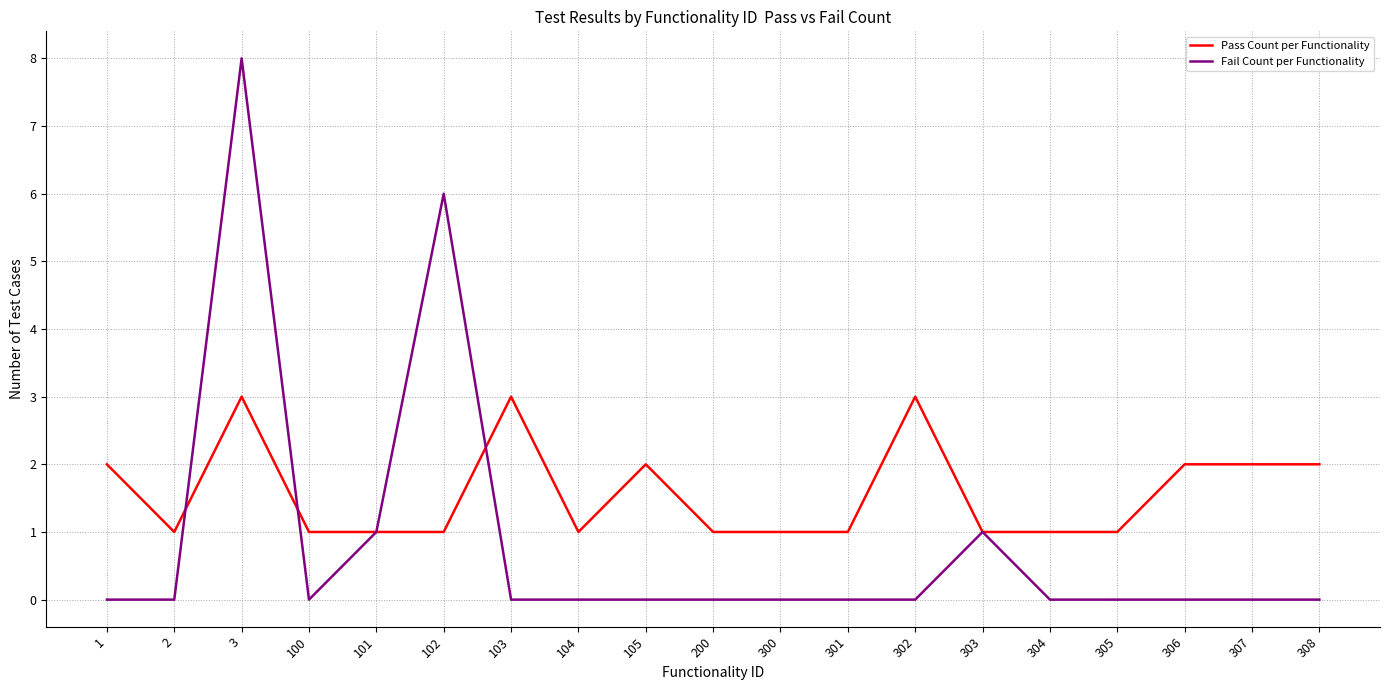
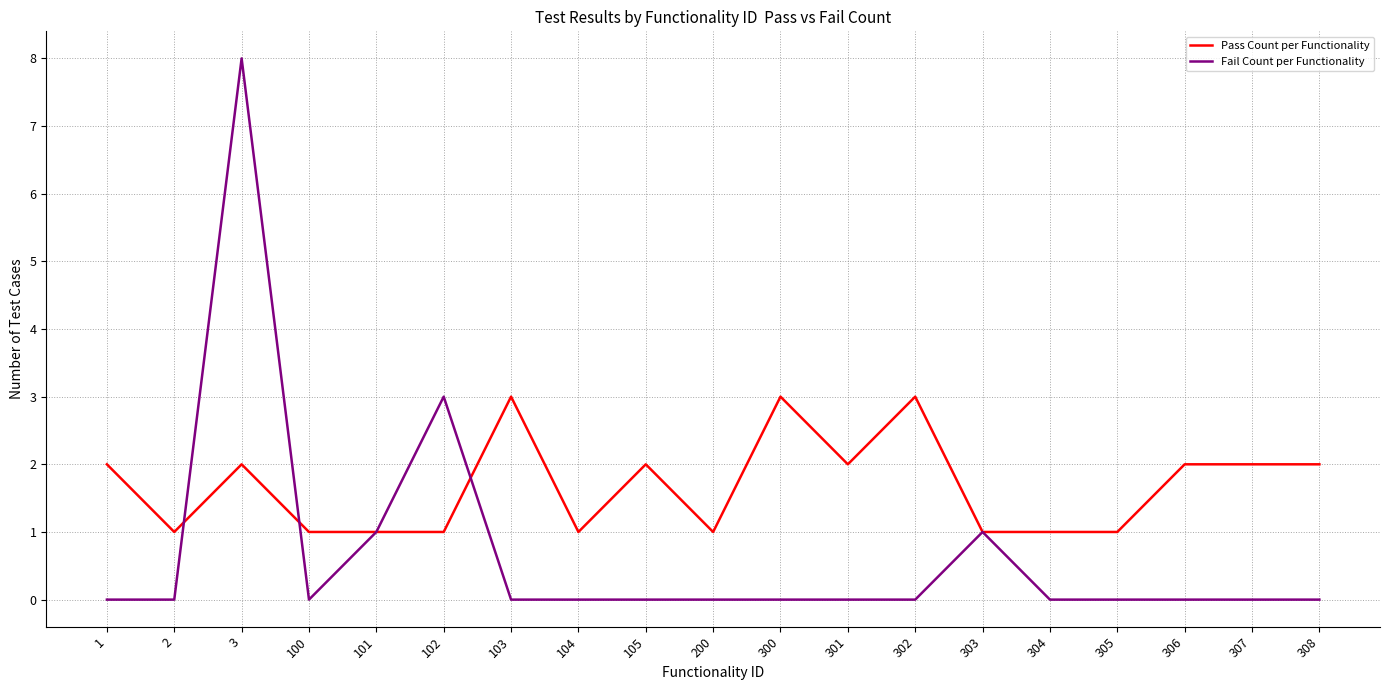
Pass Count per Functionality, 3: 3 -> 2
Fail Count per Functionality, 102: 6 -> 3
Pass Count per Functionality, 300: 1 -> 3
Pass Count per Functionality, 301: 1 -> 2
